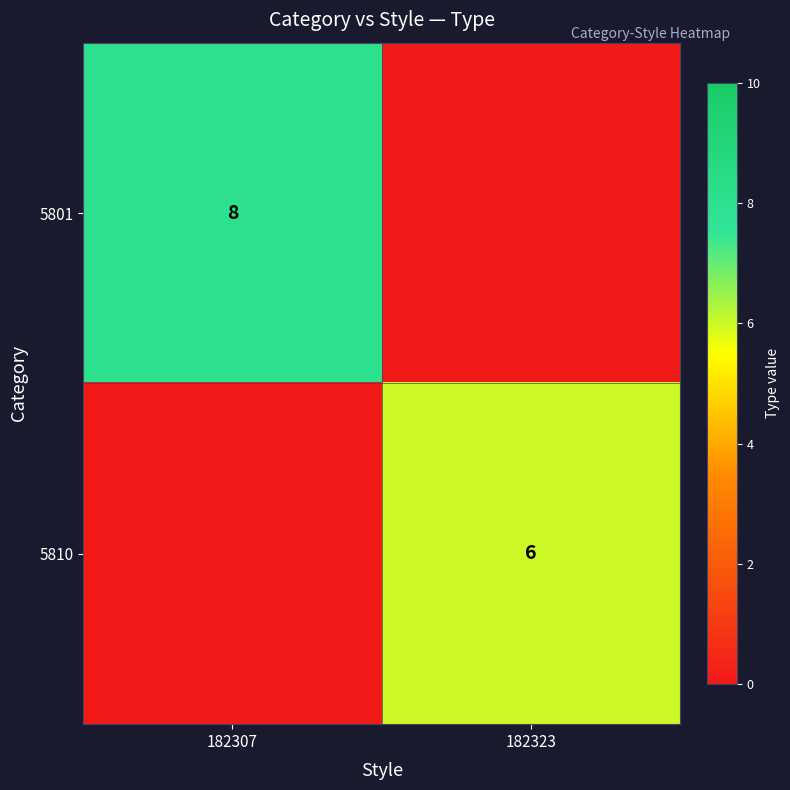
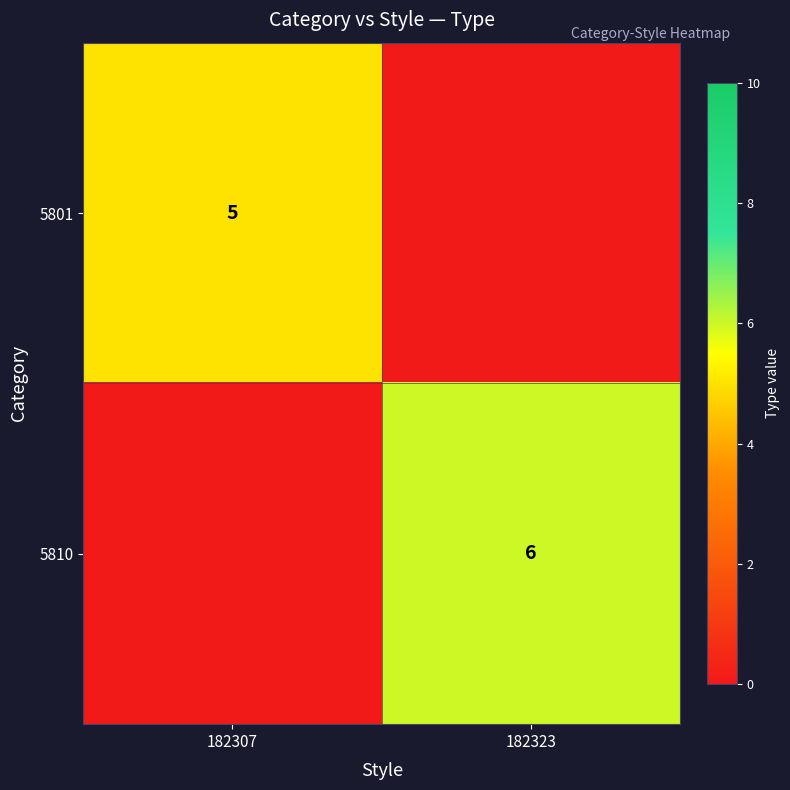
5801, 182307: 8 -> 5
